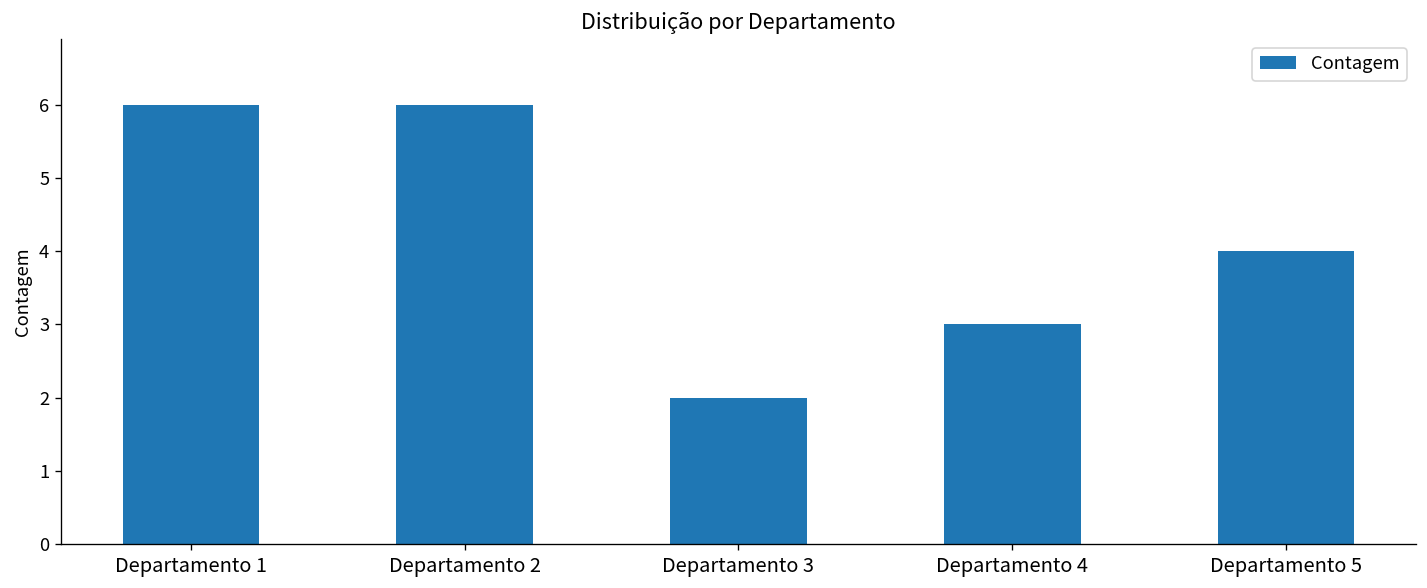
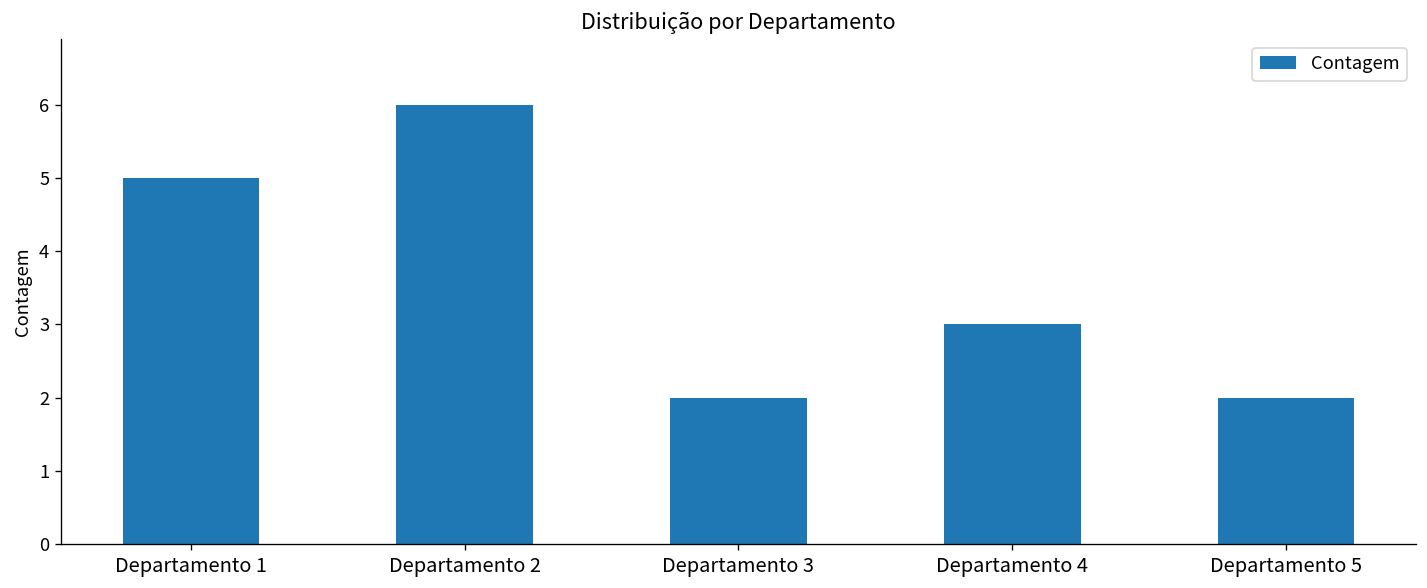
Departamento 1: 6 -> 5
Departamento 5: 4 -> 2
